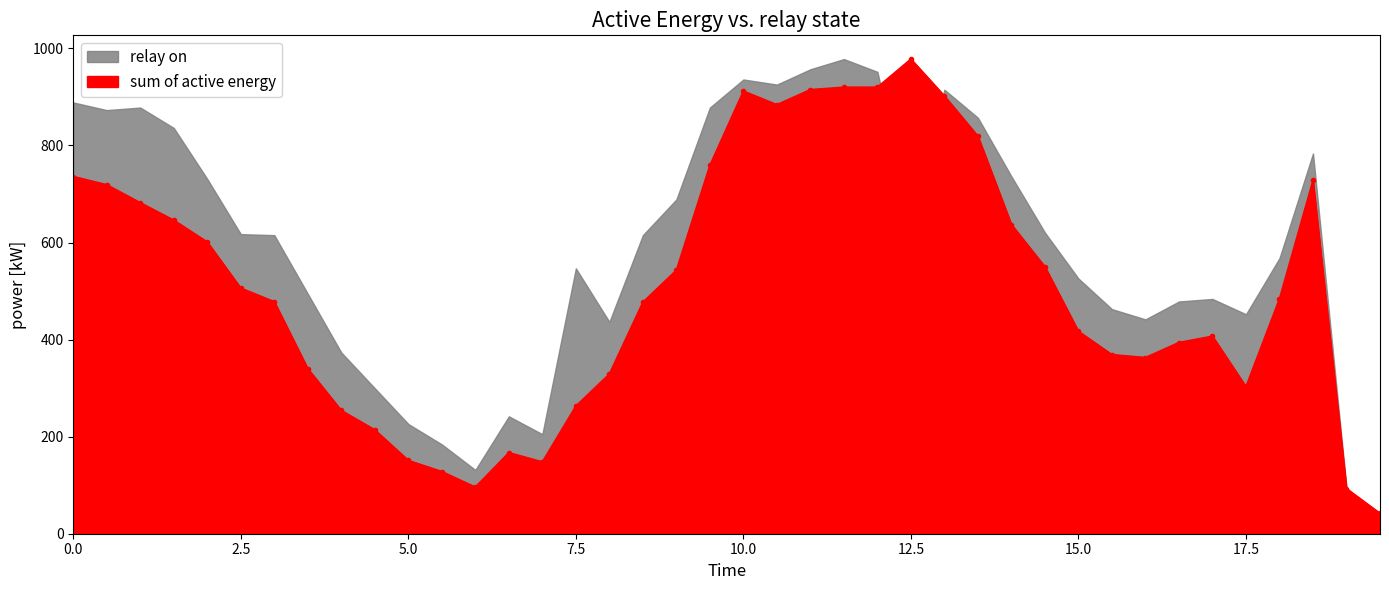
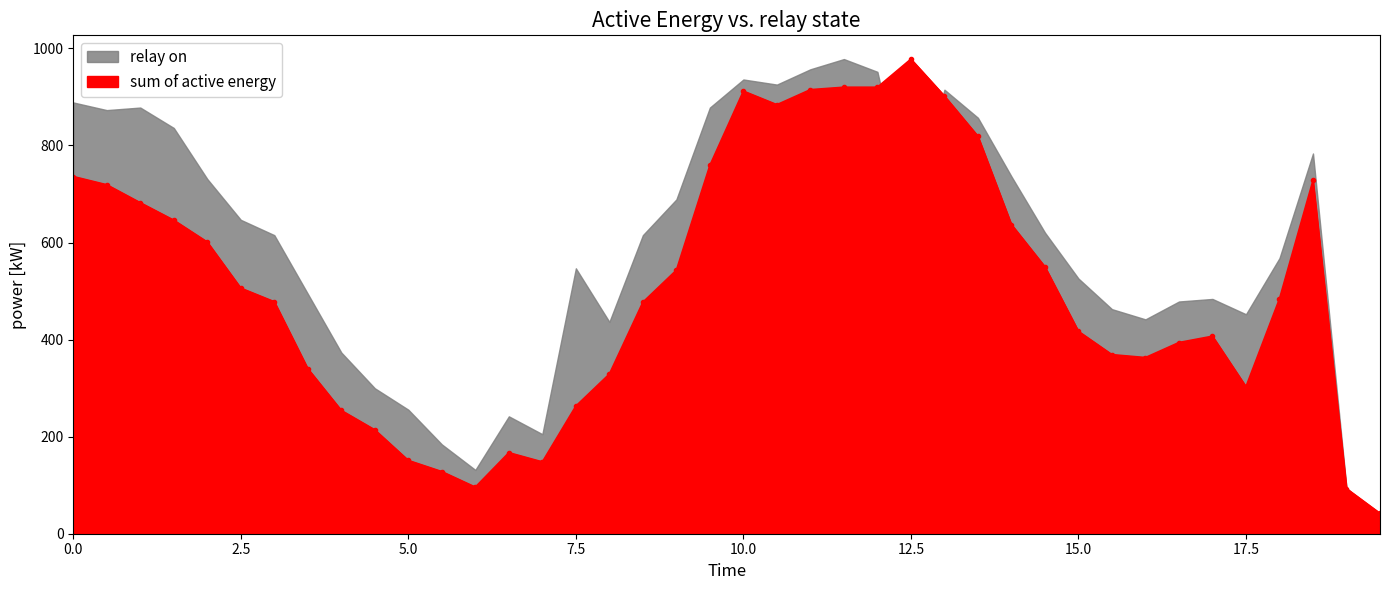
relay on, 2.5: 620 -> 650
relay on, 5.0: 230 -> 260
